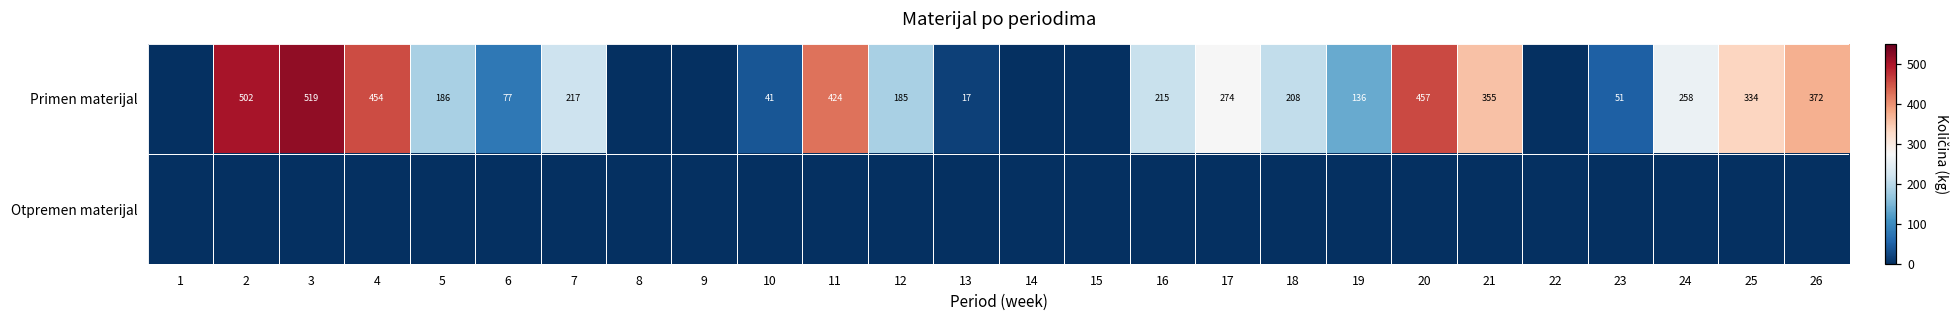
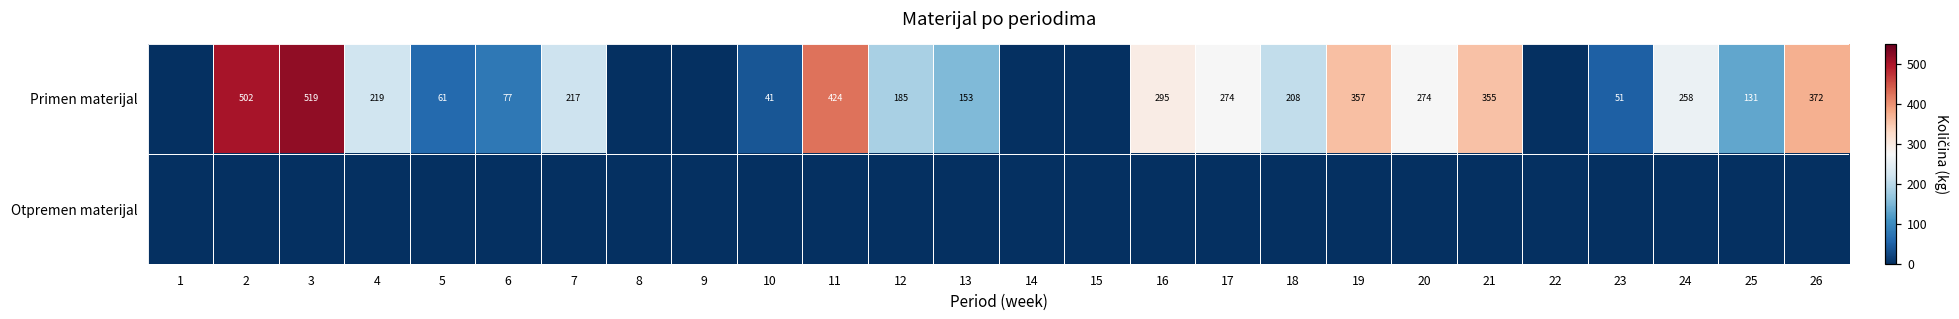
Primen materijal, 4: 454 -> 219
Primen materijal, 5: 186 -> 61
Primen materijal, 13: 17 -> 153
Primen materijal, 16: 215 -> 295
Primen materijal, 19: 136 -> 357
Primen materijal, 20: 457 -> 274
Primen materijal, 25: 334 -> 131
